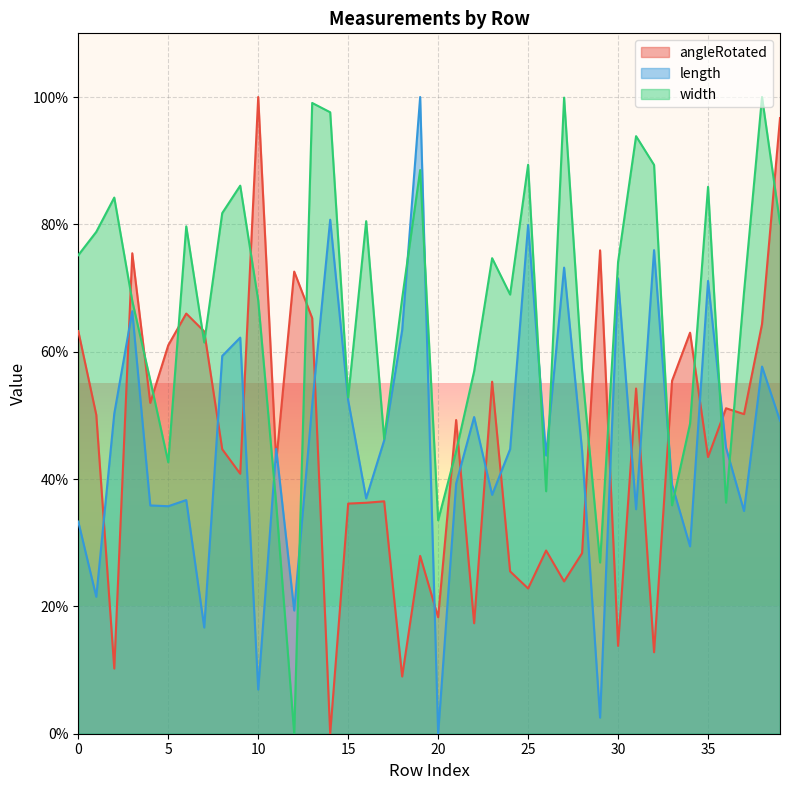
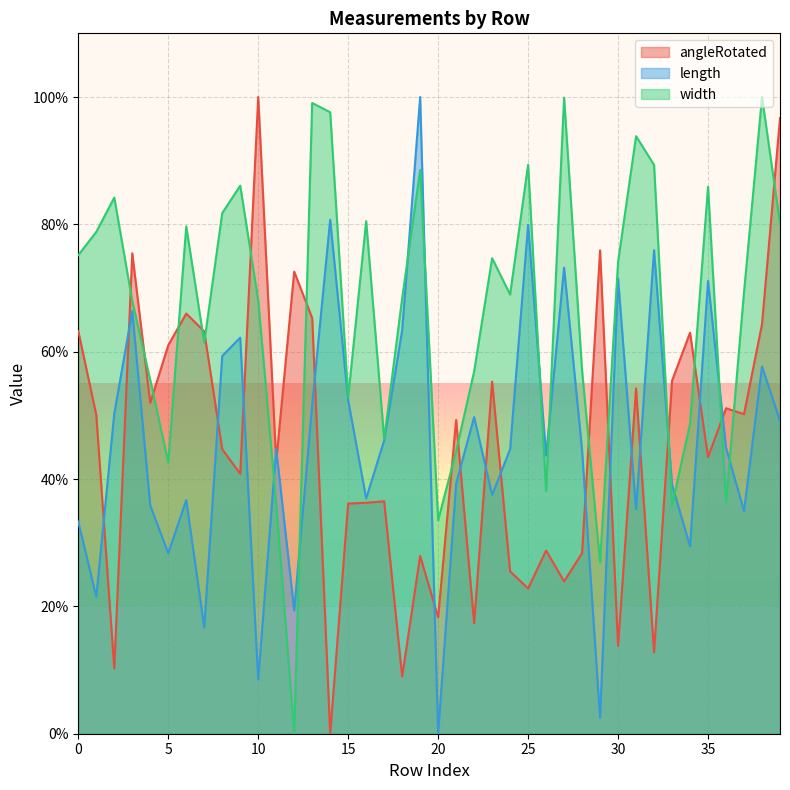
length, 5: 36% -> 28%
length, 10: 7% -> 9%
